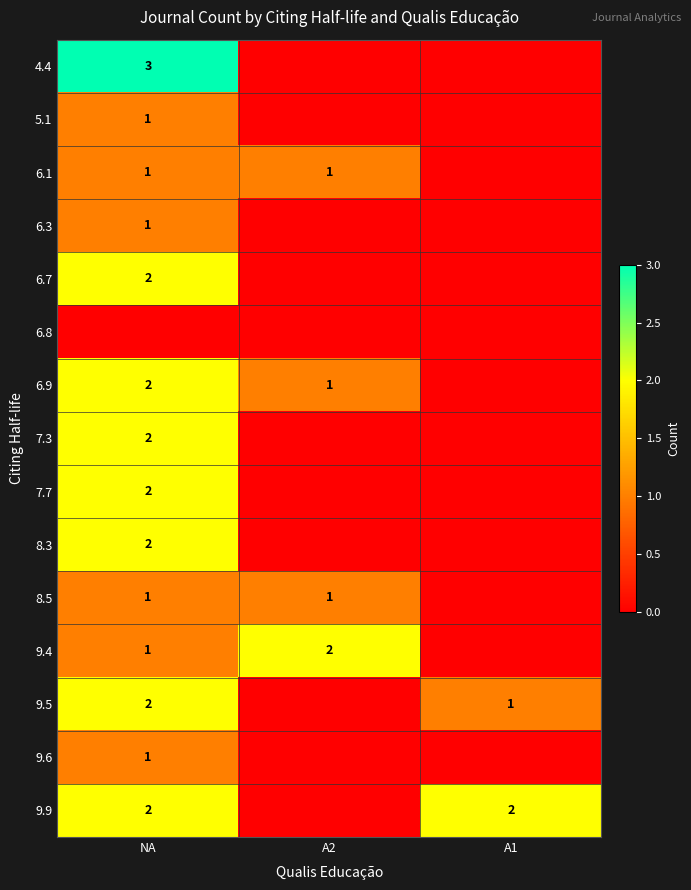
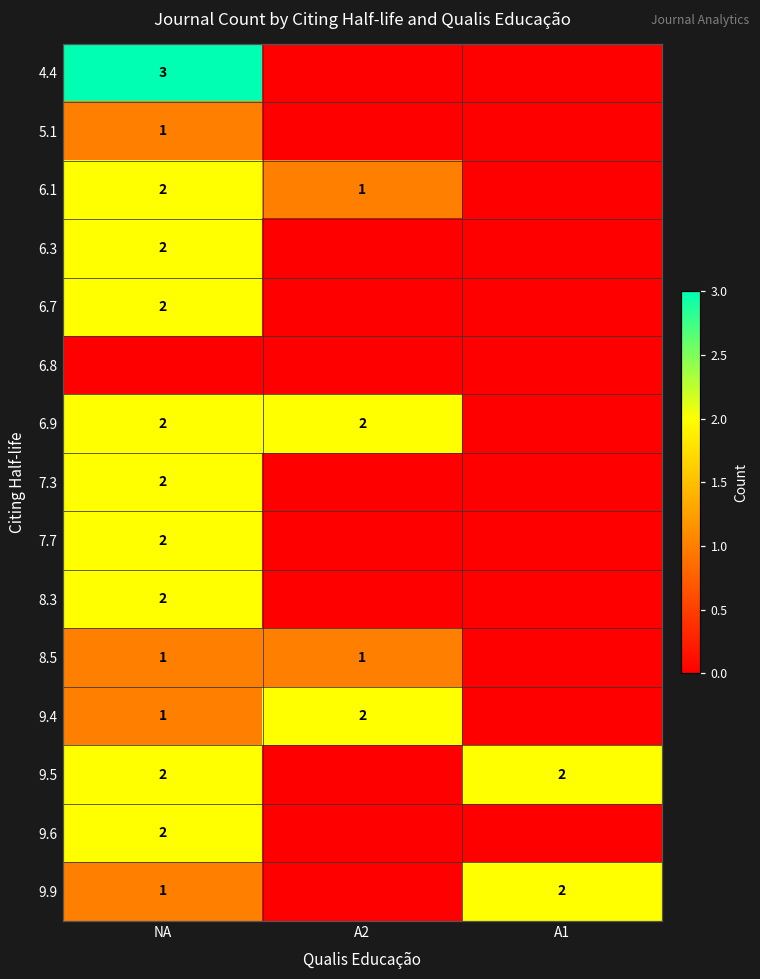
6.1, NA: 1 -> 2
6.3, NA: 1 -> 2
6.9, A2: 1 -> 2
9.5, A1: 1 -> 2
9.6, NA: 1 -> 2
9.9, NA: 2 -> 1
